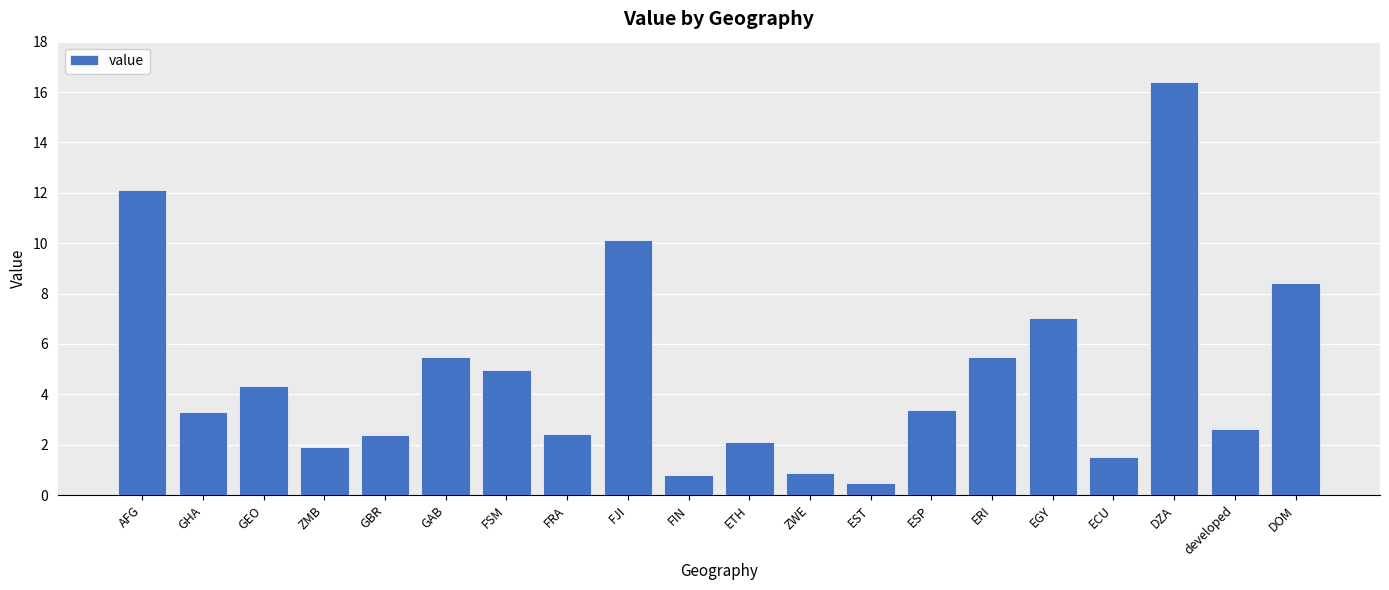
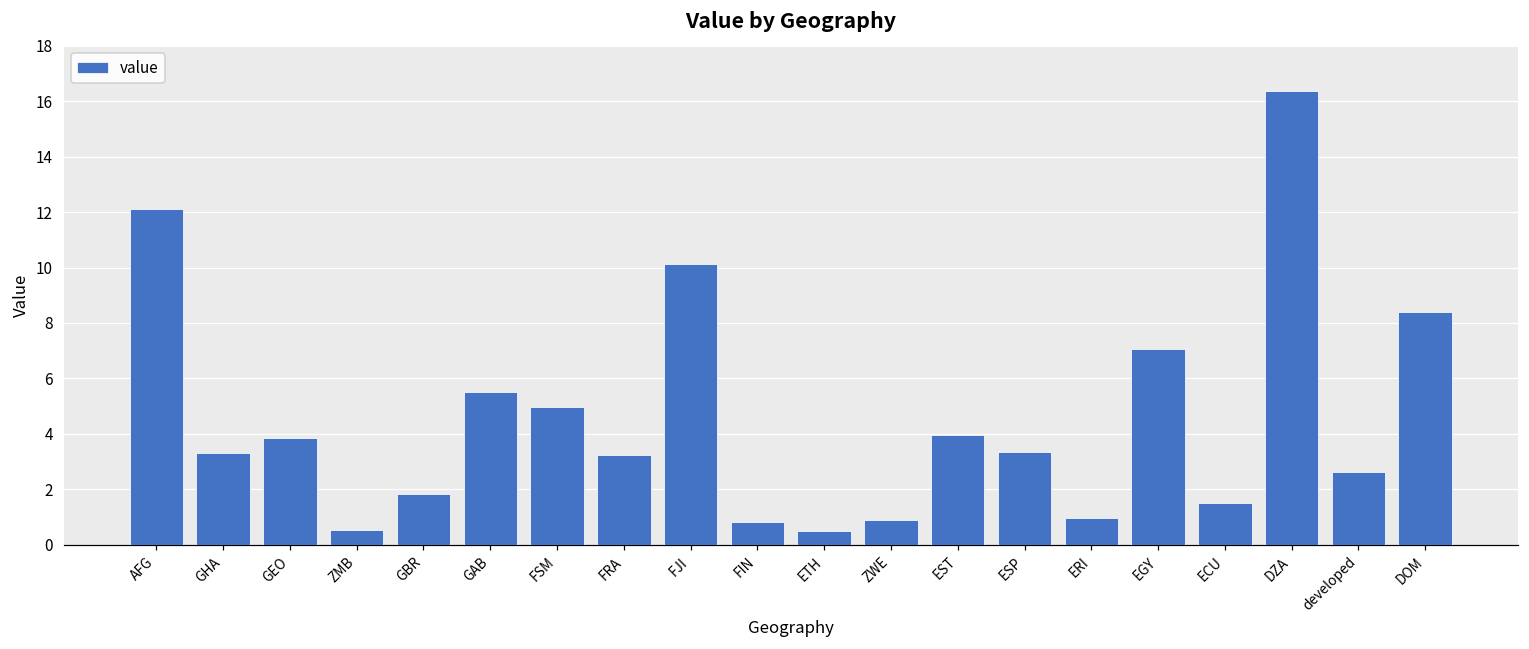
GEO: 4.3 -> 3.8
ZMB: 1.9 -> 0.5
GBR: 2.4 -> 1.8
FRA: 2.4 -> 3.2
ETH: 2.1 -> 0.5
EST: 0.5 -> 4.0
ERI: 5.5 -> 1.0
